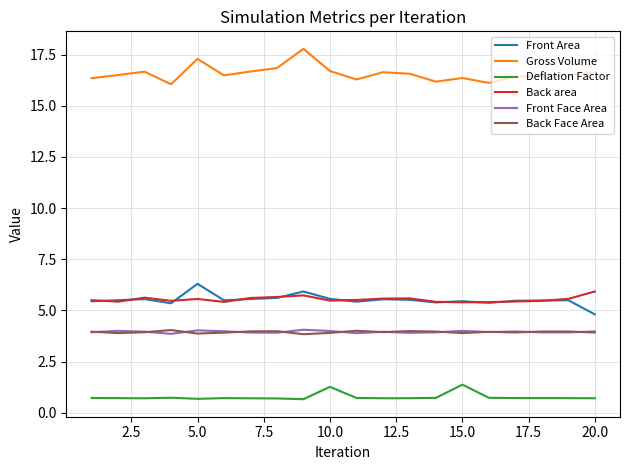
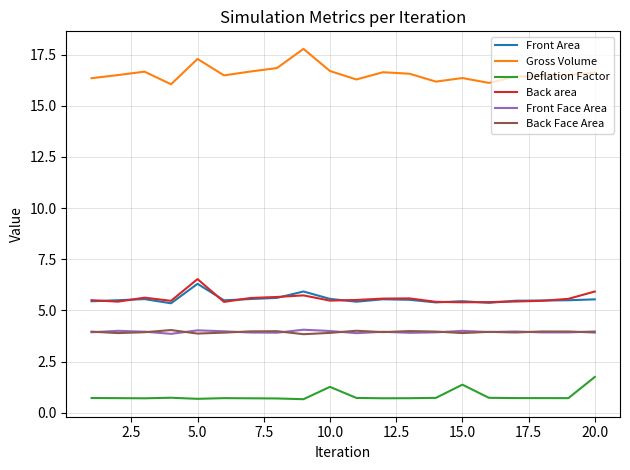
Back area, 5.0: 5.6 -> 6.5
Front Area, 20.0: 4.8 -> 5.5
Deflation Factor, 20.0: 0.7 -> 1.8
